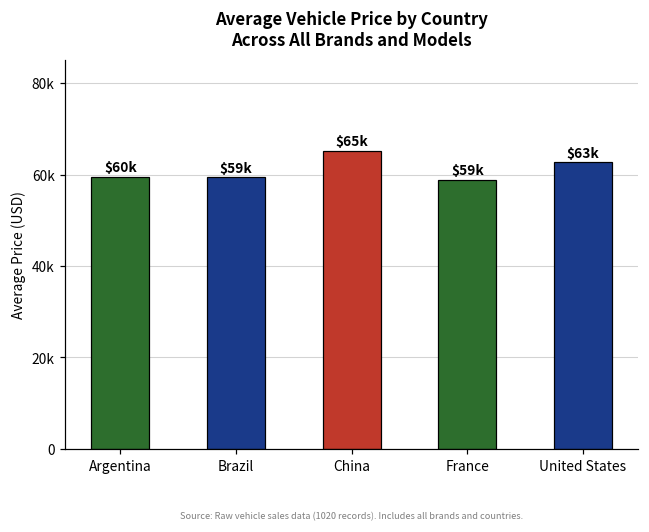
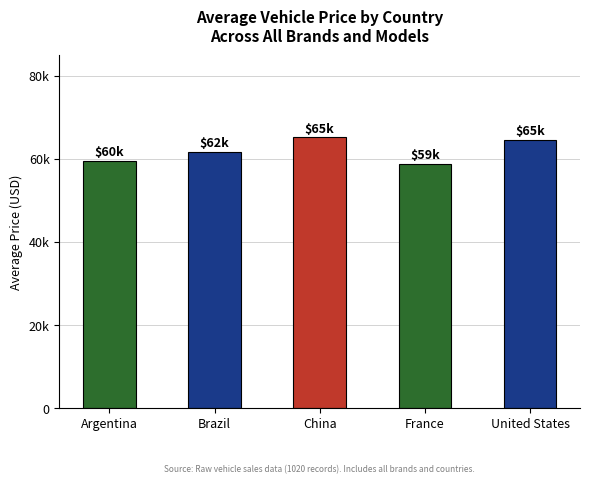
Brazil: $59k -> $62k
United States: $63k -> $65k
